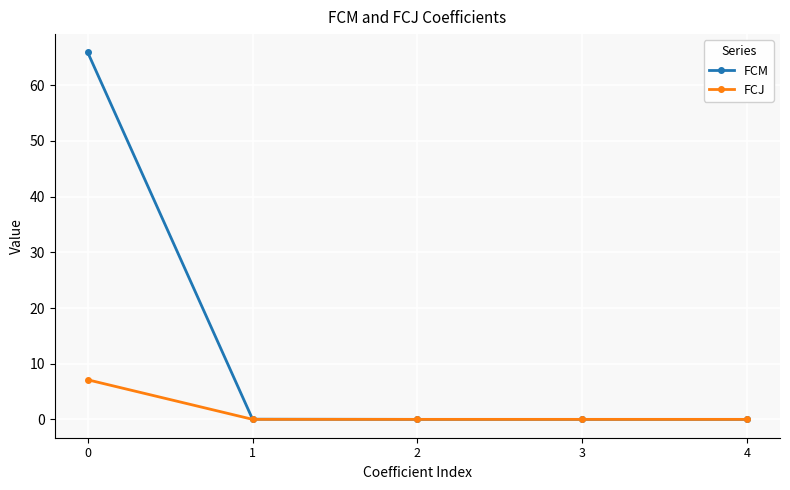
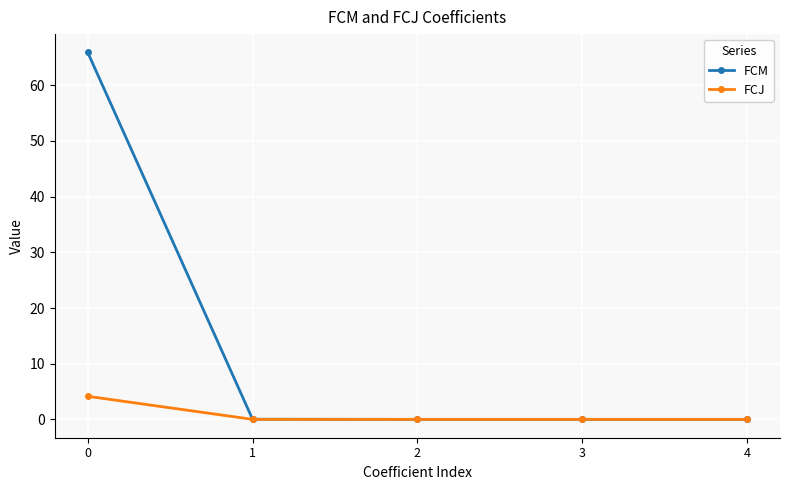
FCJ, 0: 7 -> 4
